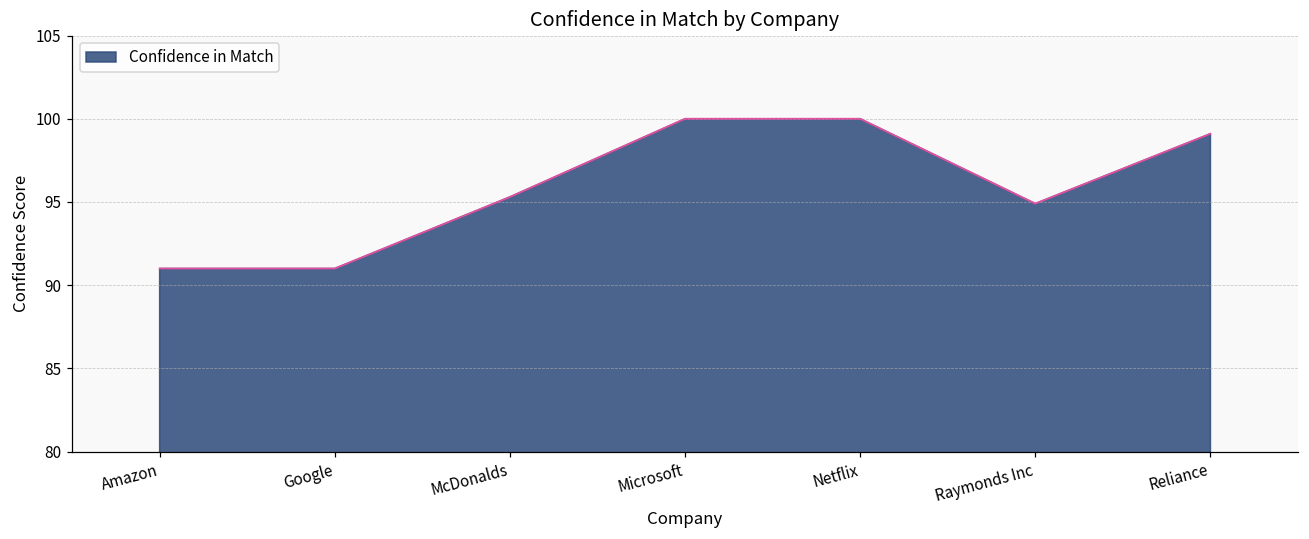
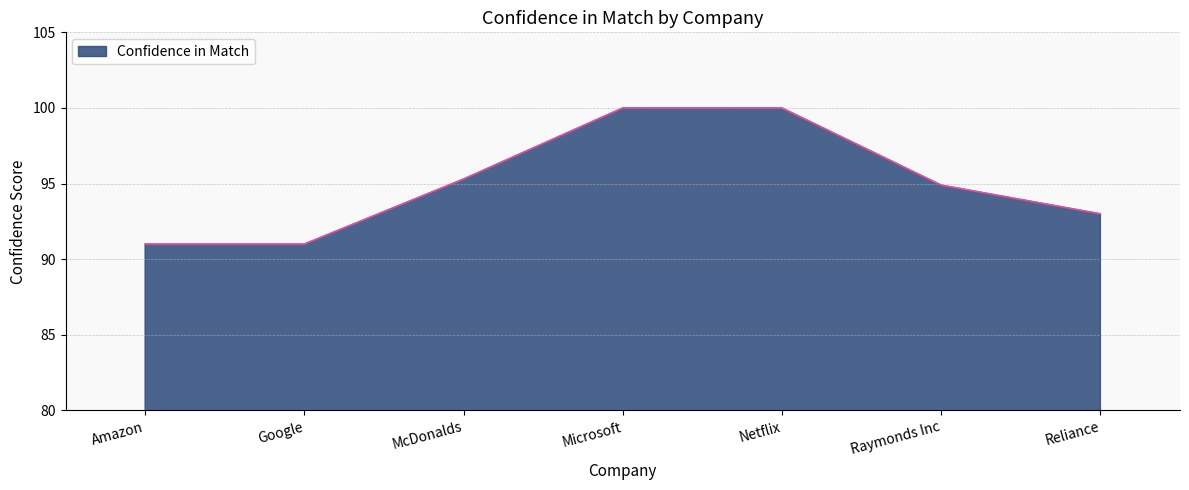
Reliance: 99.1 -> 93.0
